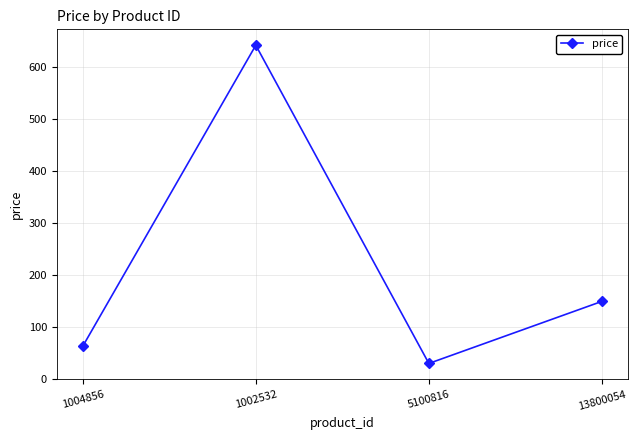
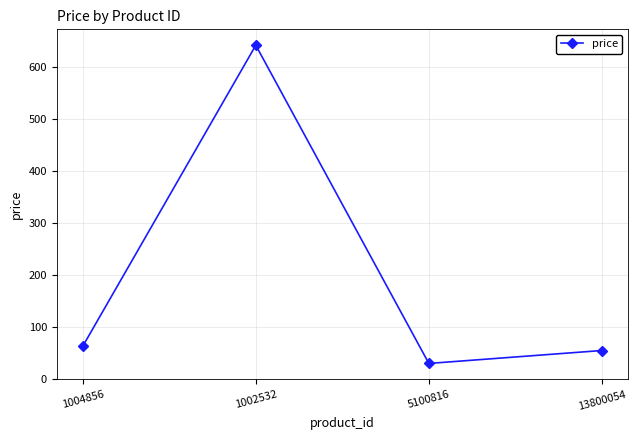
13800054: 150 -> 50
